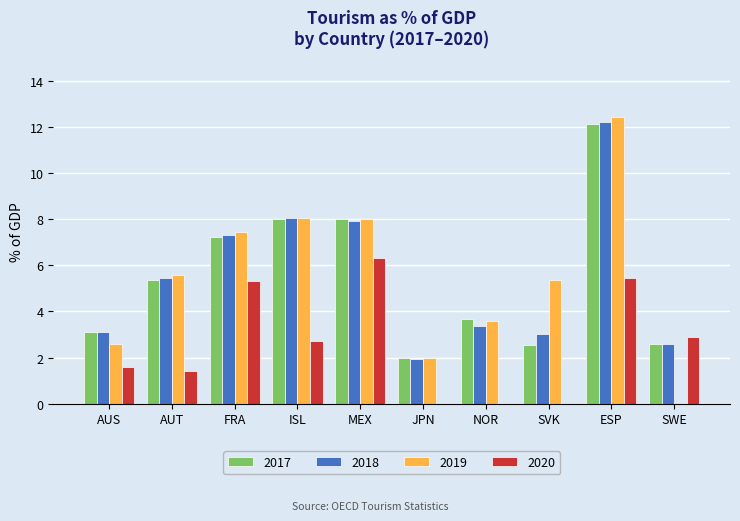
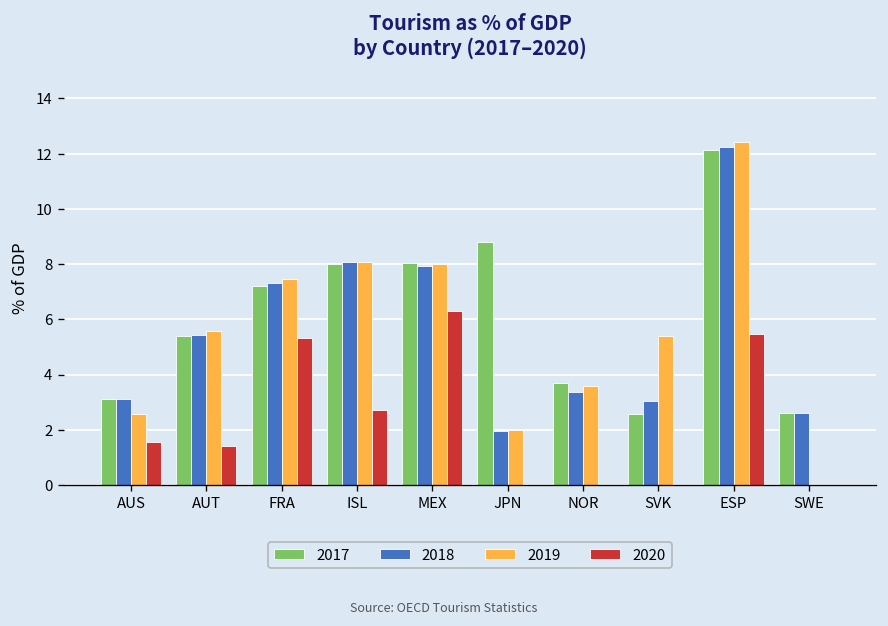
2017, JPN: 2.0 -> 8.8
2020, SWE: 2.9 -> 0.0
